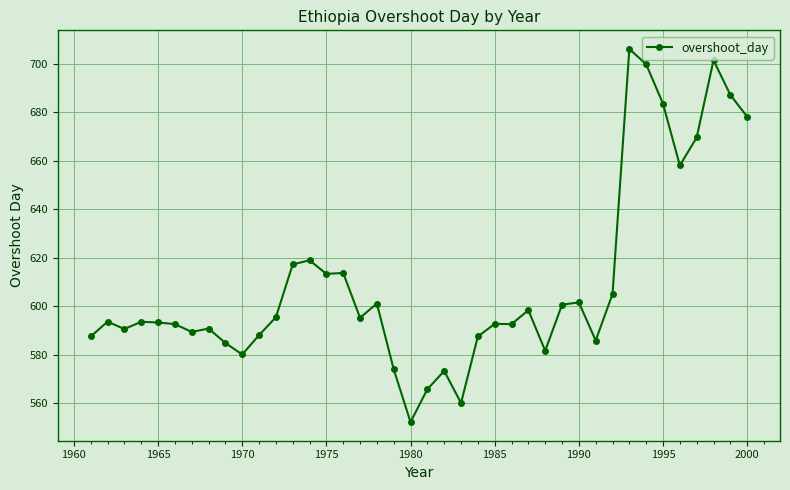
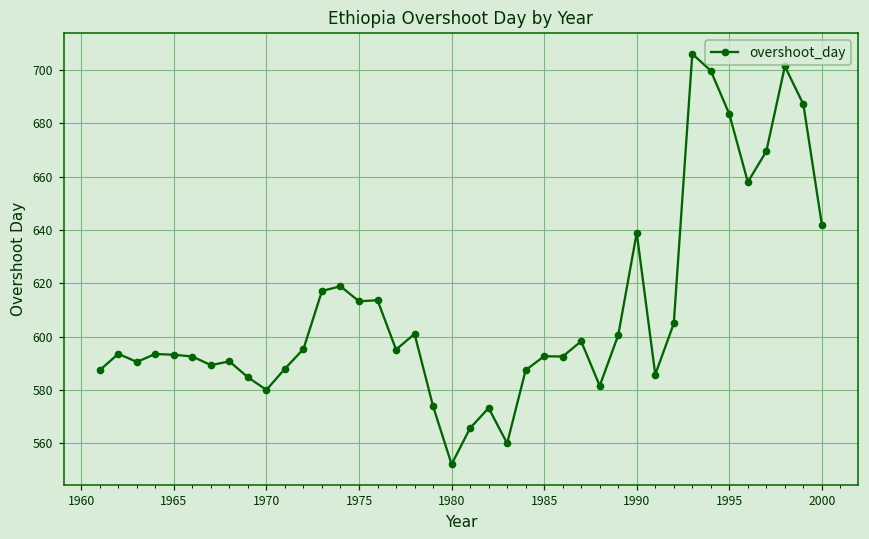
1990: 602 -> 639
2000: 678 -> 642
